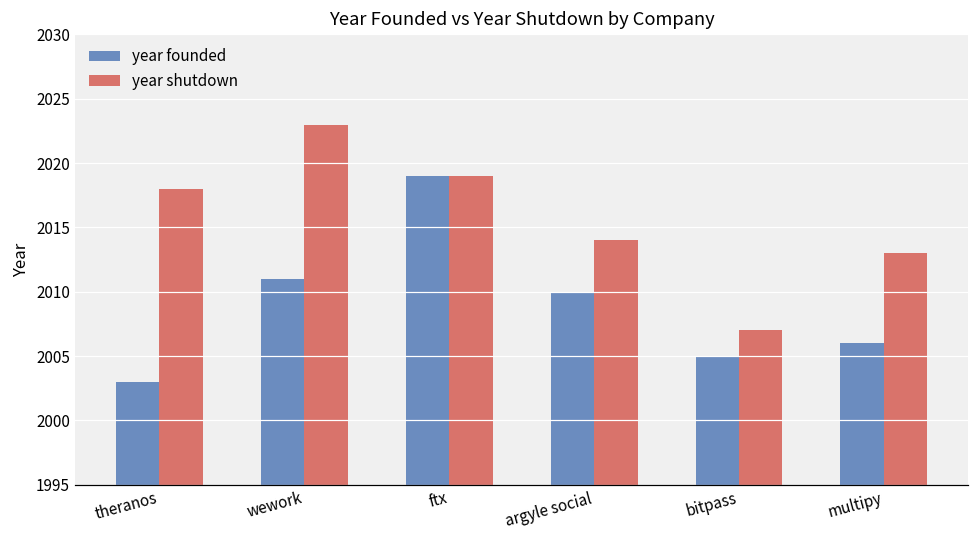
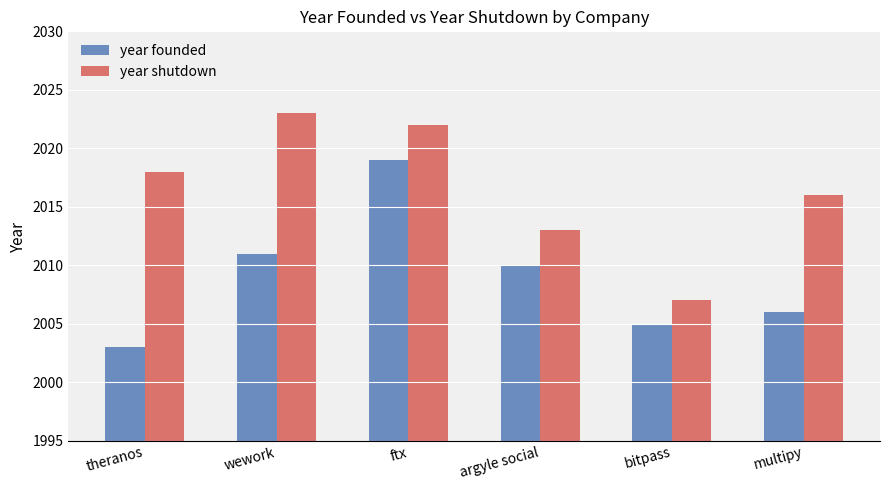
year shutdown, ftx: 2019 -> 2022
year shutdown, argyle social: 2014 -> 2013
year shutdown, multipy: 2013 -> 2016
